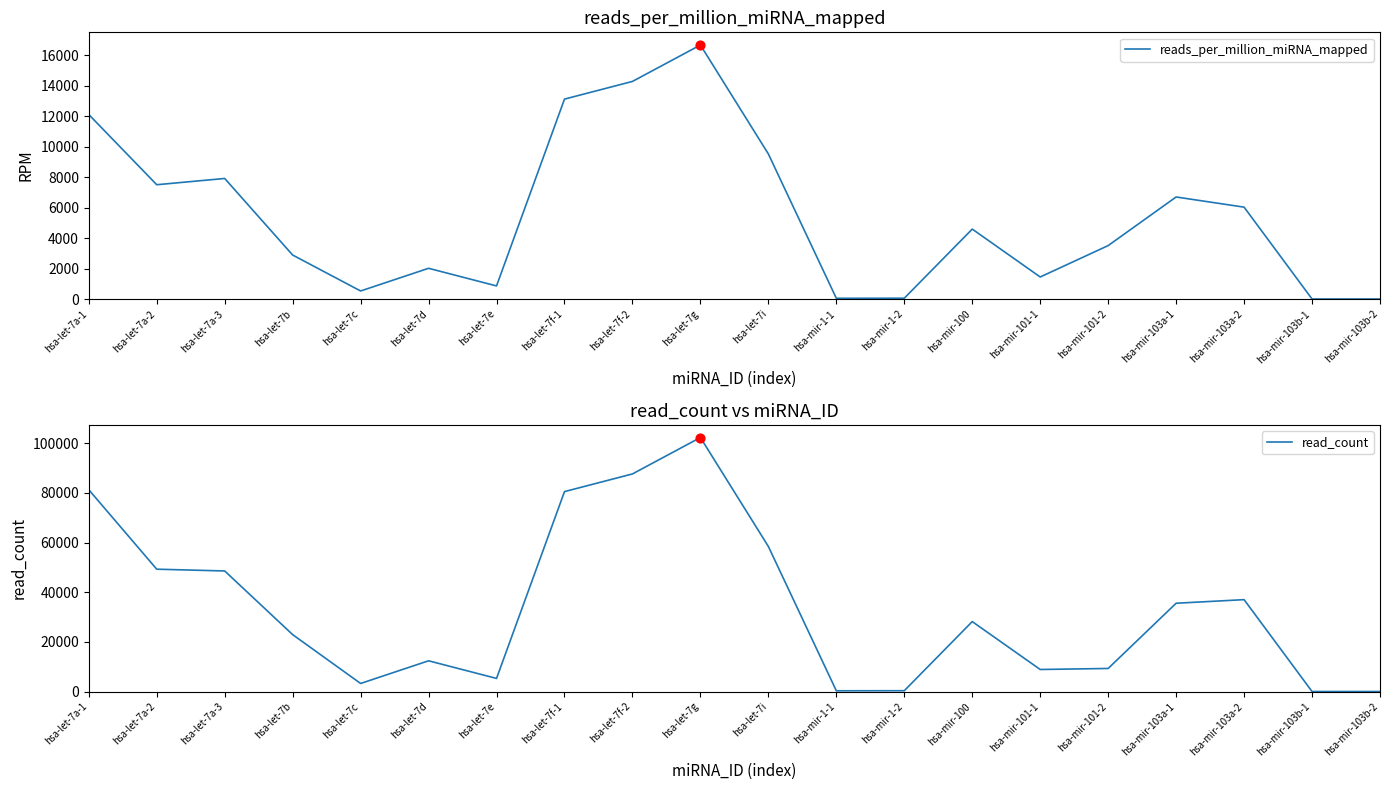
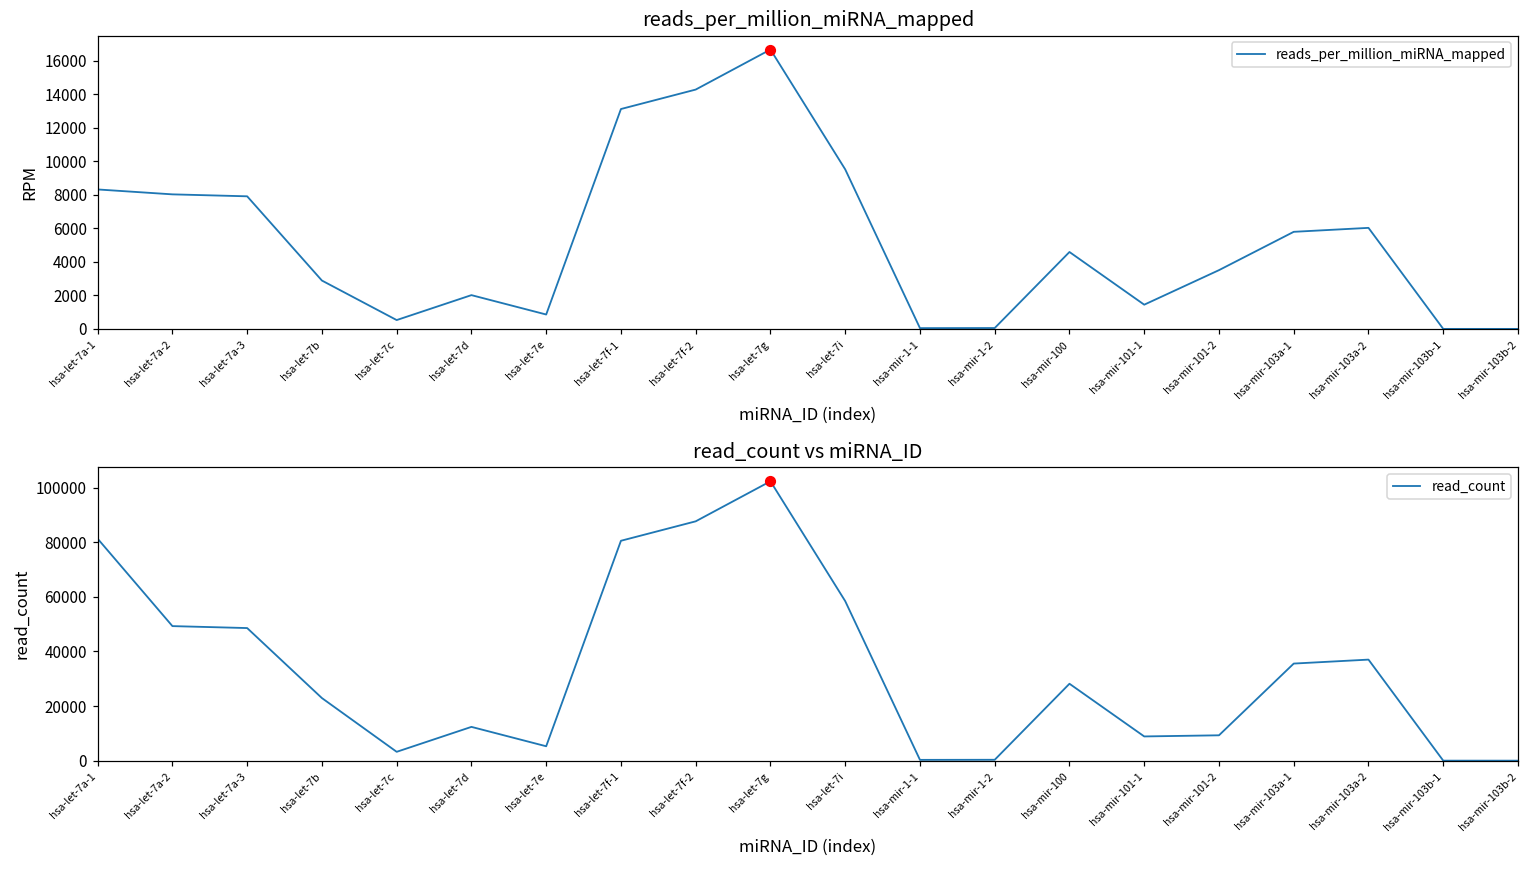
reads_per_million_miRNA_mapped, reads_per_million_miRNA_mapped, hsa-let-7a-1: 12100 -> 8300
reads_per_million_miRNA_mapped, reads_per_million_miRNA_mapped, hsa-let-7a-2: 7500 -> 8000
reads_per_million_miRNA_mapped, reads_per_million_miRNA_mapped, hsa-mir-103a-1: 6700 -> 5800
